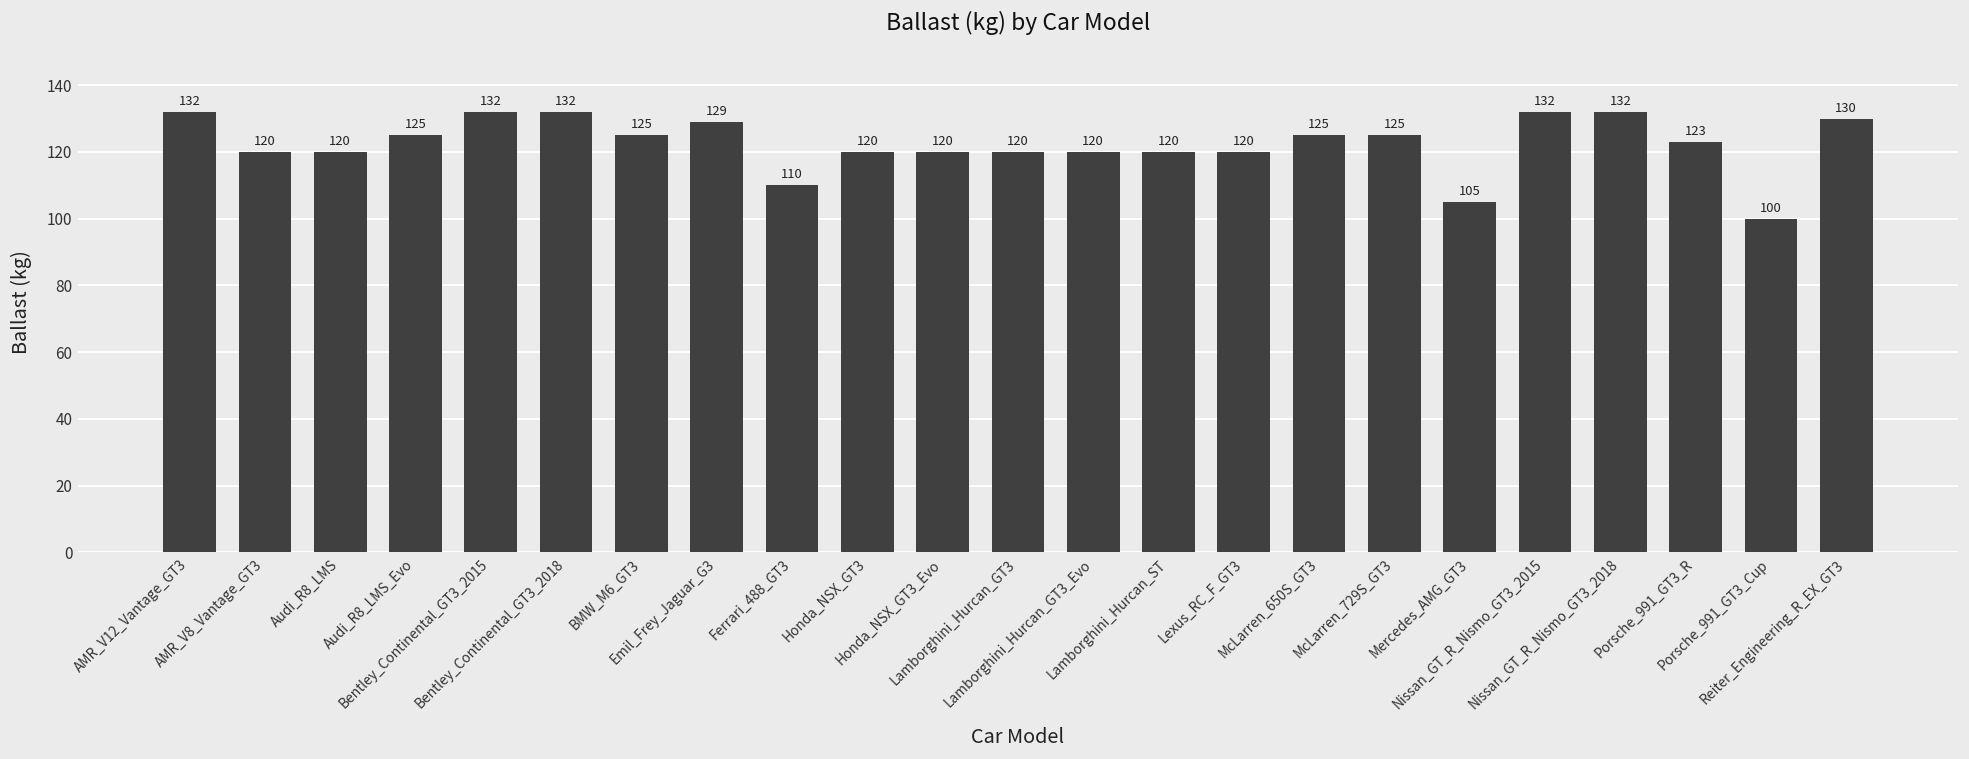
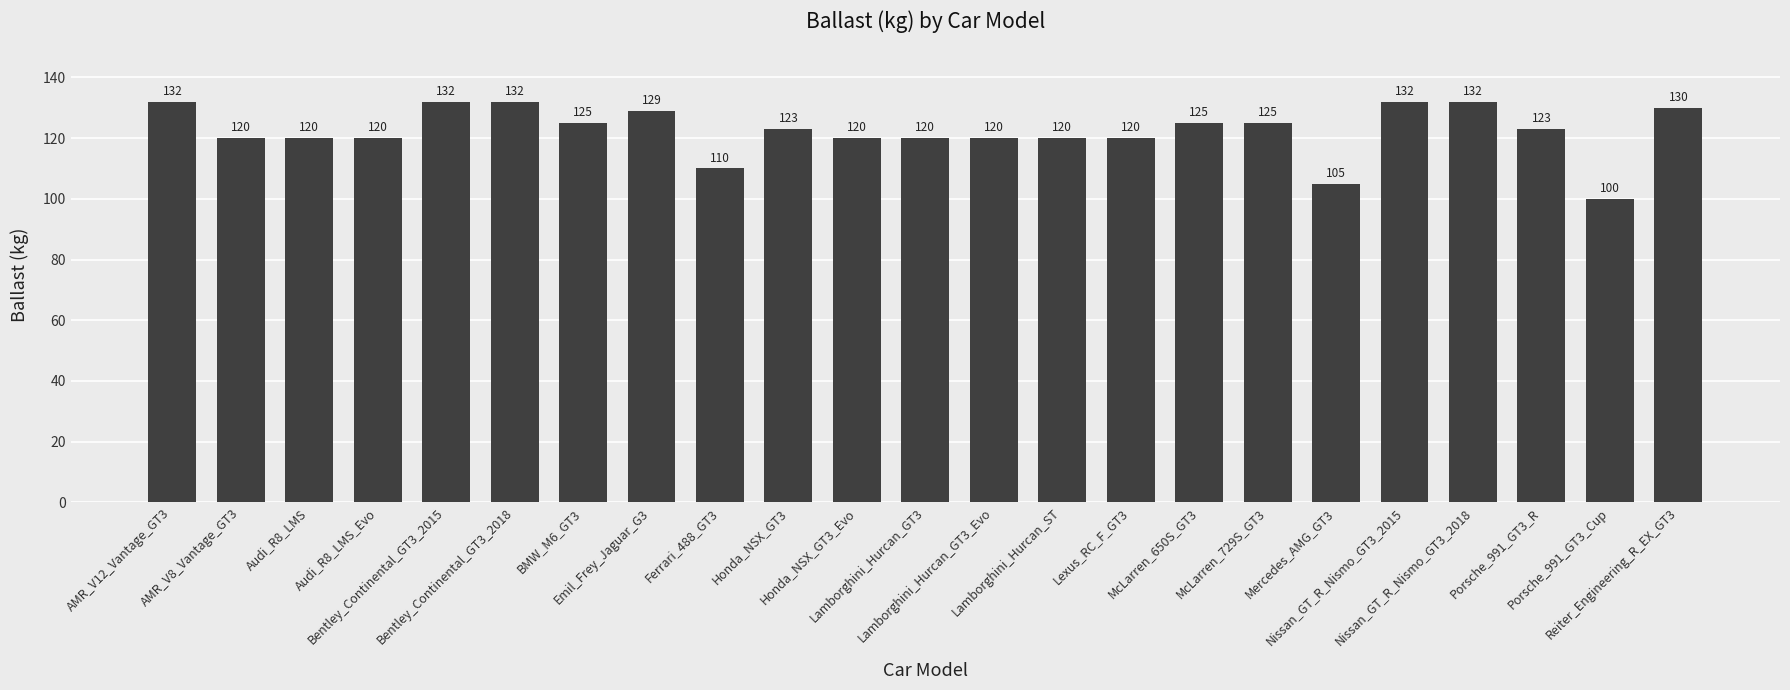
Audi_R8_LMS_Evo: 125 -> 120
Honda_NSX_GT3: 120 -> 123
